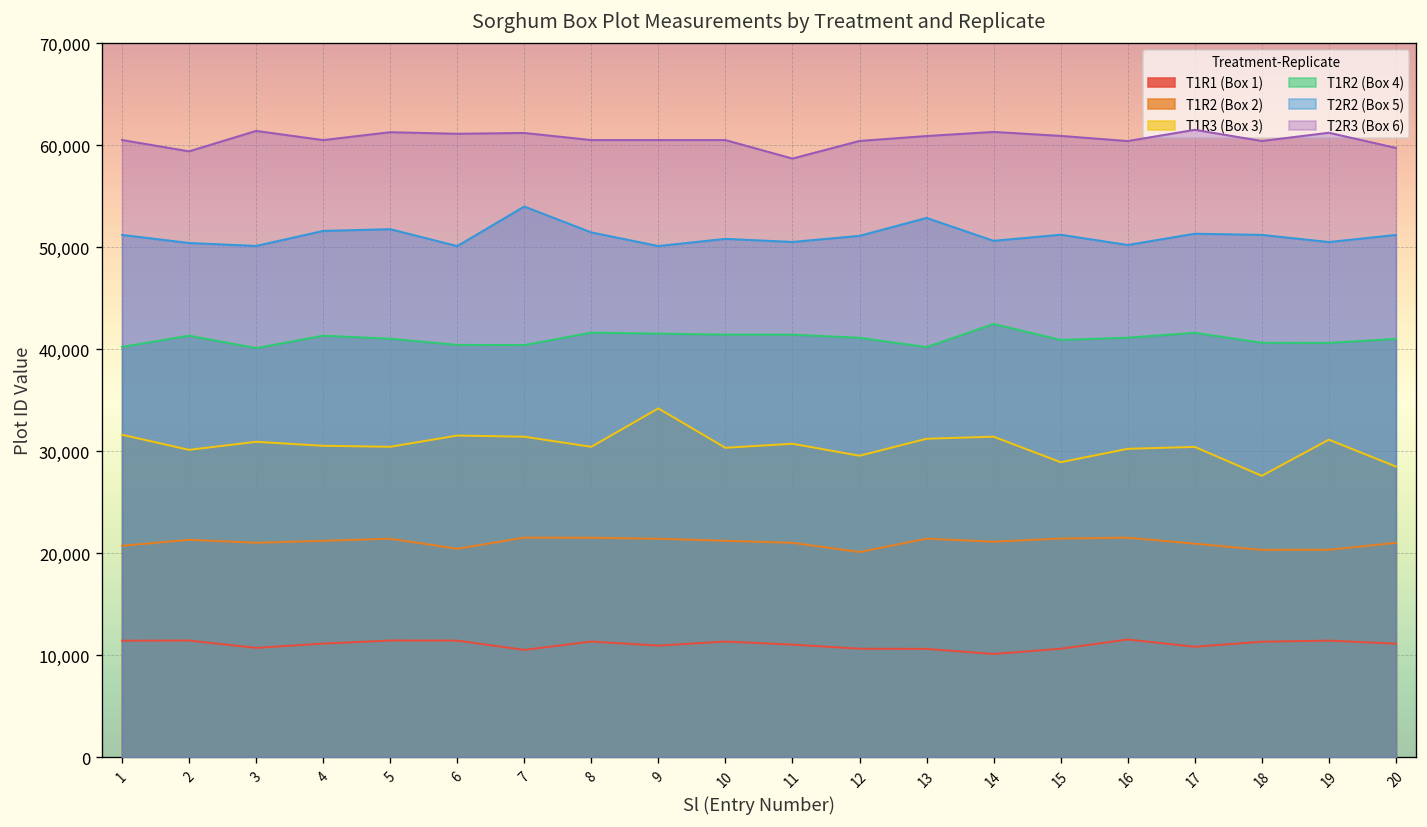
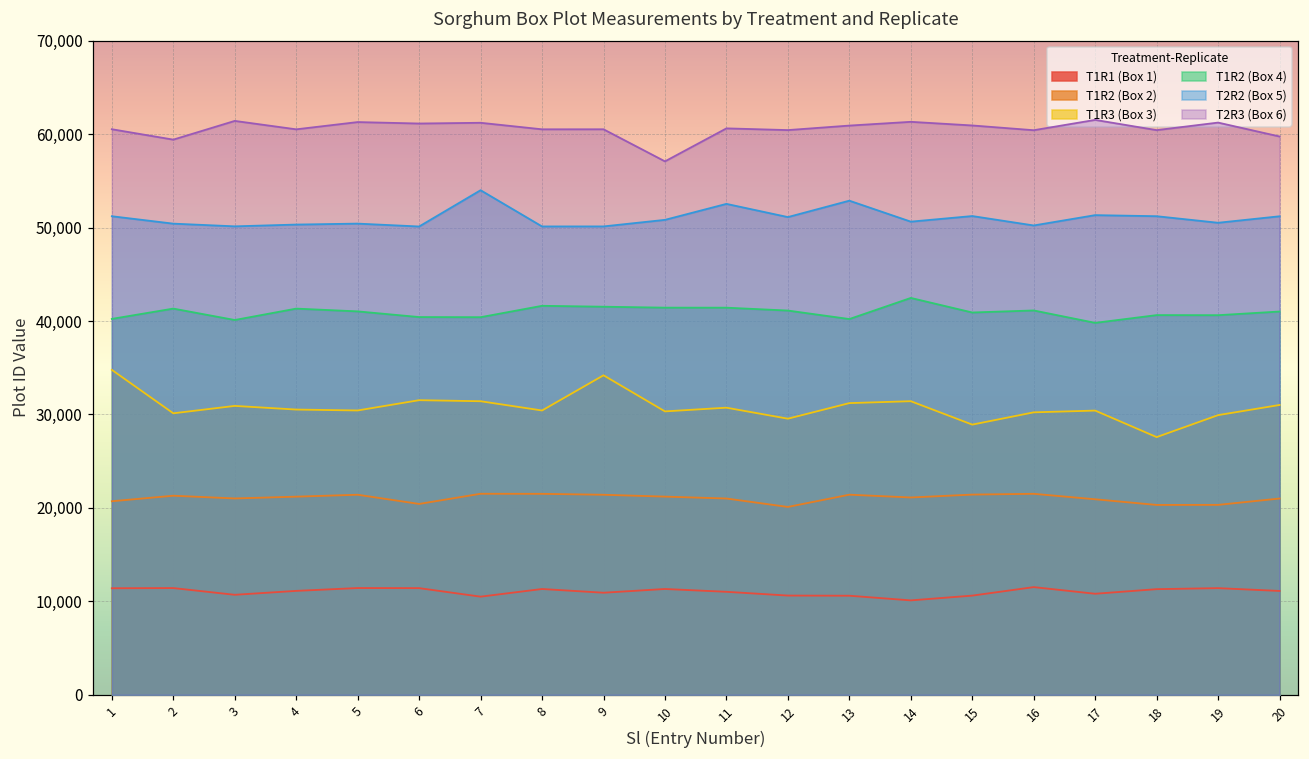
T1R3 (Box 3), 1: 32,000 -> 35,000
T2R2 (Box 5), 4: 52,000 -> 50,000
T2R2 (Box 5), 5: 52,000 -> 50,000
T2R2 (Box 5), 8: 51,000 -> 50,000
T2R3 (Box 6), 10: 61,000 -> 57,000
T2R2 (Box 5), 11: 51,000 -> 53,000
T2R3 (Box 6), 11: 59,000 -> 61,000
T1R2 (Box 4), 17: 42,000 -> 40,000
T1R3 (Box 3), 19: 31,000 -> 30,000
T1R3 (Box 3), 20: 28,000 -> 31,000
